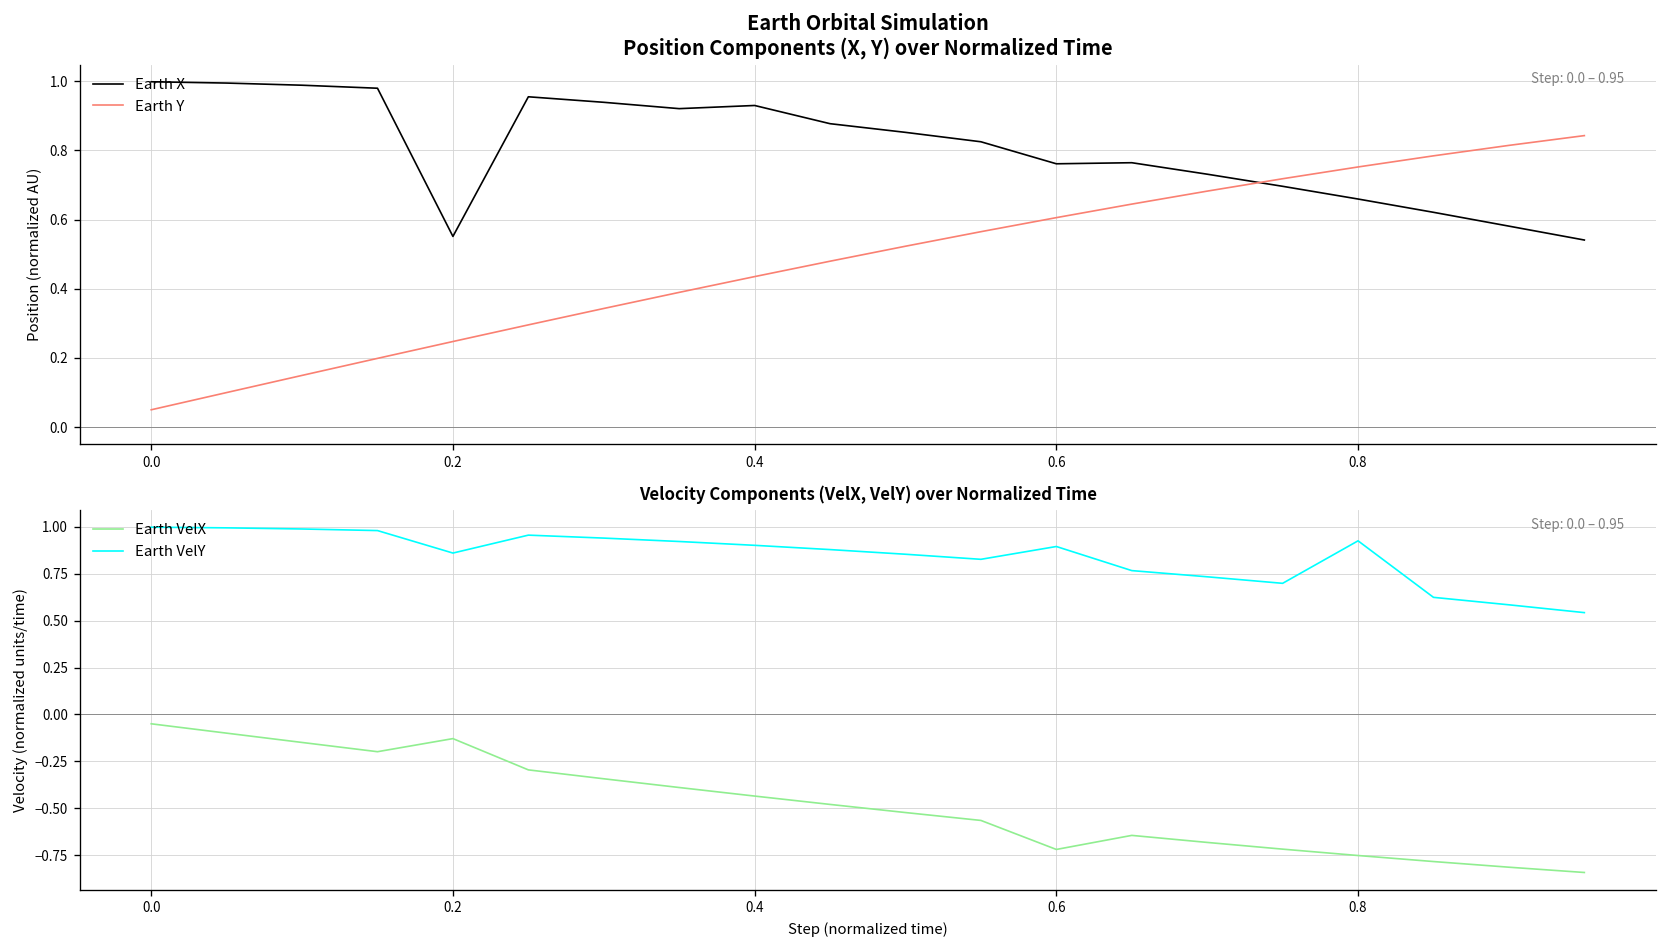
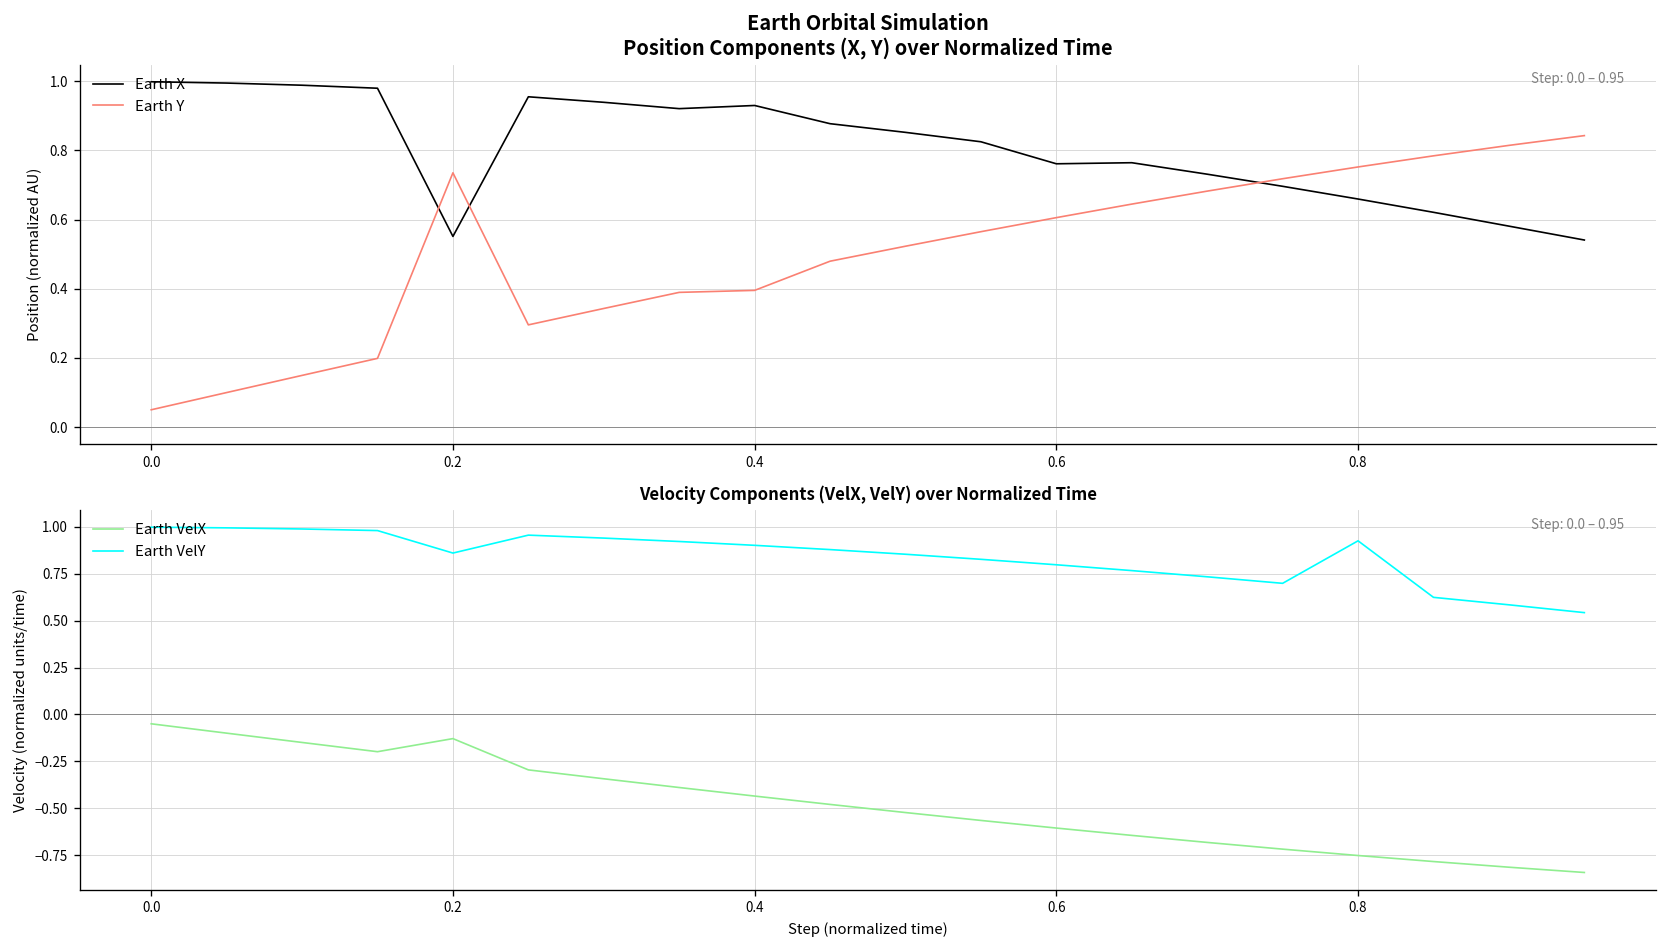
Earth Orbital Simulation Position Components (X, Y) over Normalized Time, Earth Y, 0.2: 0.25 -> 0.74
Earth Orbital Simulation Position Components (X, Y) over Normalized Time, Earth Y, 0.4: 0.44 -> 0.40
Velocity Components (VelX, VelY) over Normalized Time, Earth VelX, 0.6: -0.72 -> -0.61
Velocity Components (VelX, VelY) over Normalized Time, Earth VelY, 0.6: 0.90 -> 0.80
